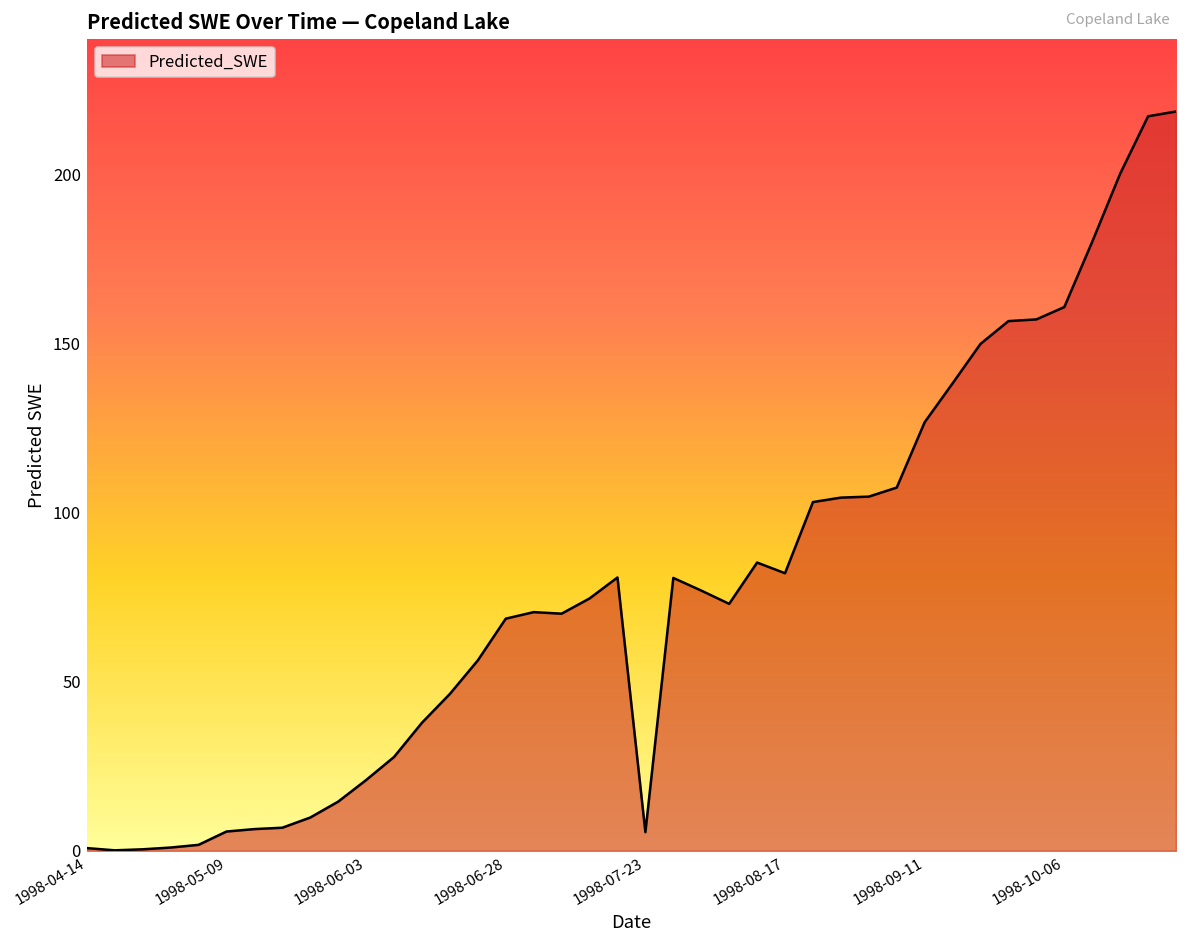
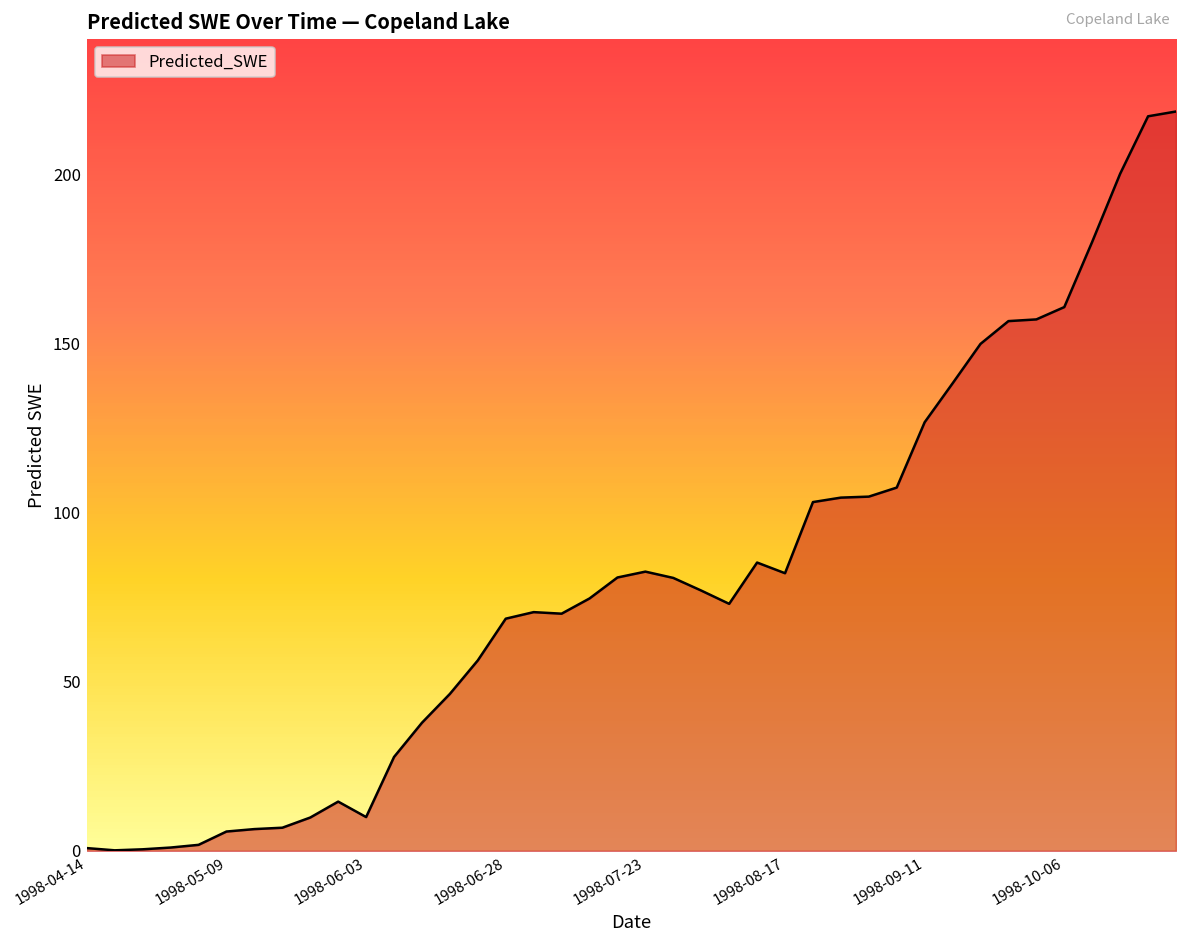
1998-06-03: 21 -> 10
1998-07-23: 6 -> 83
